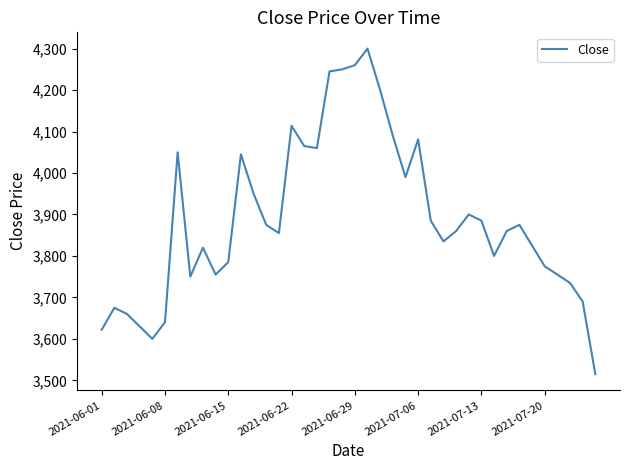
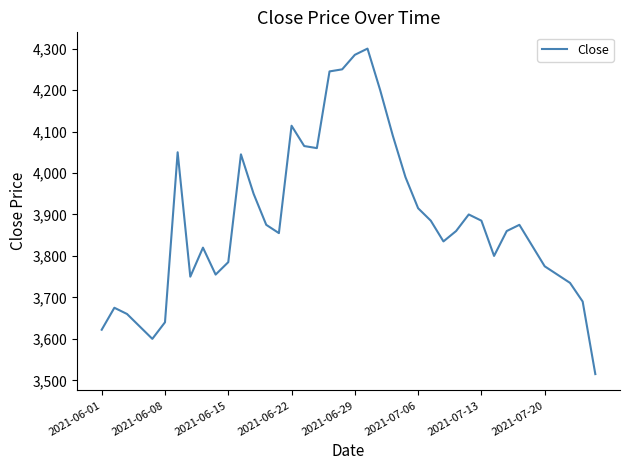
2021-06-29: 4,260 -> 4,290
2021-07-06: 4,080 -> 3,920
